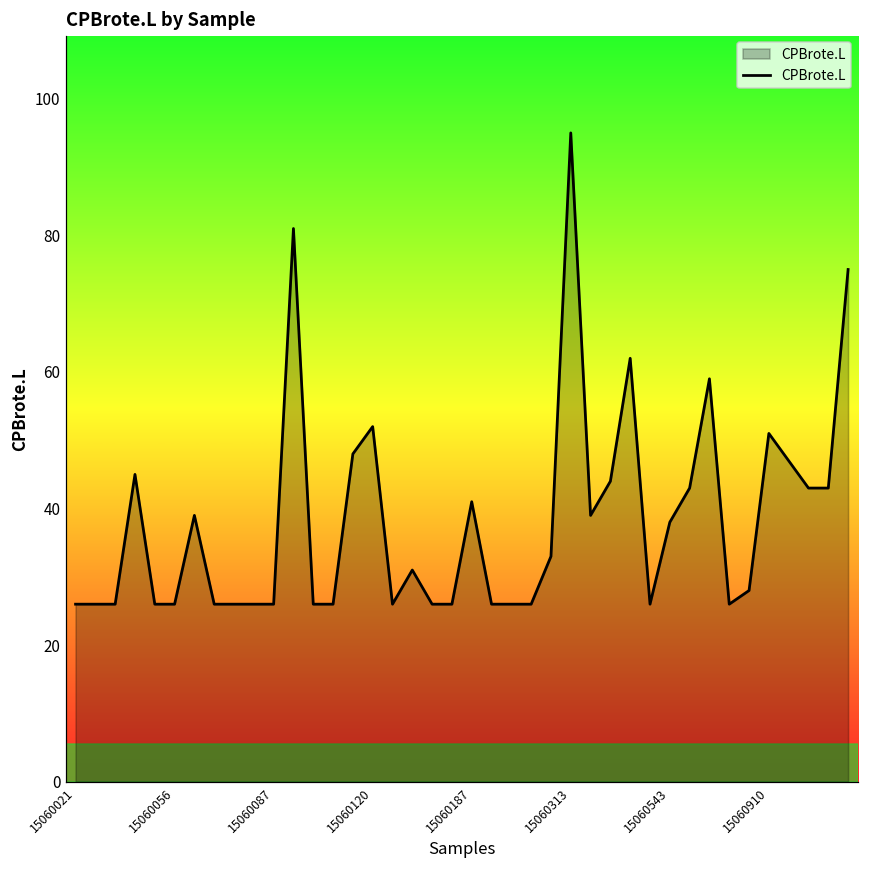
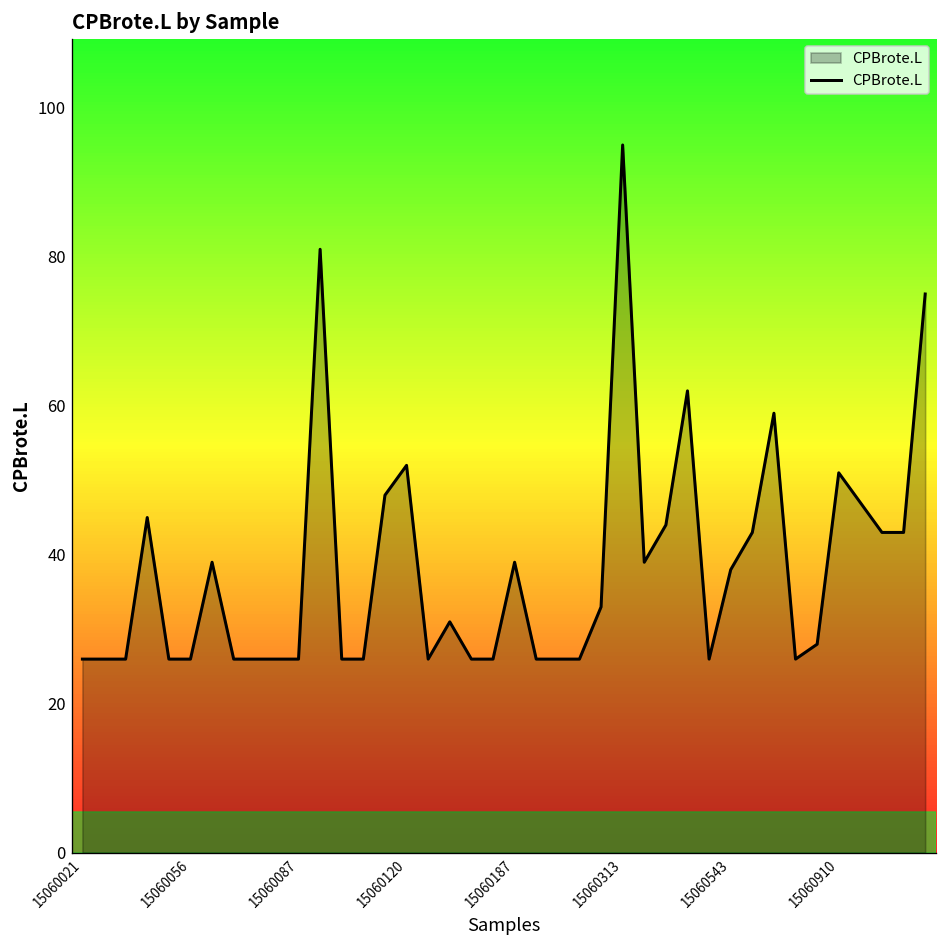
15060187: 41 -> 39
